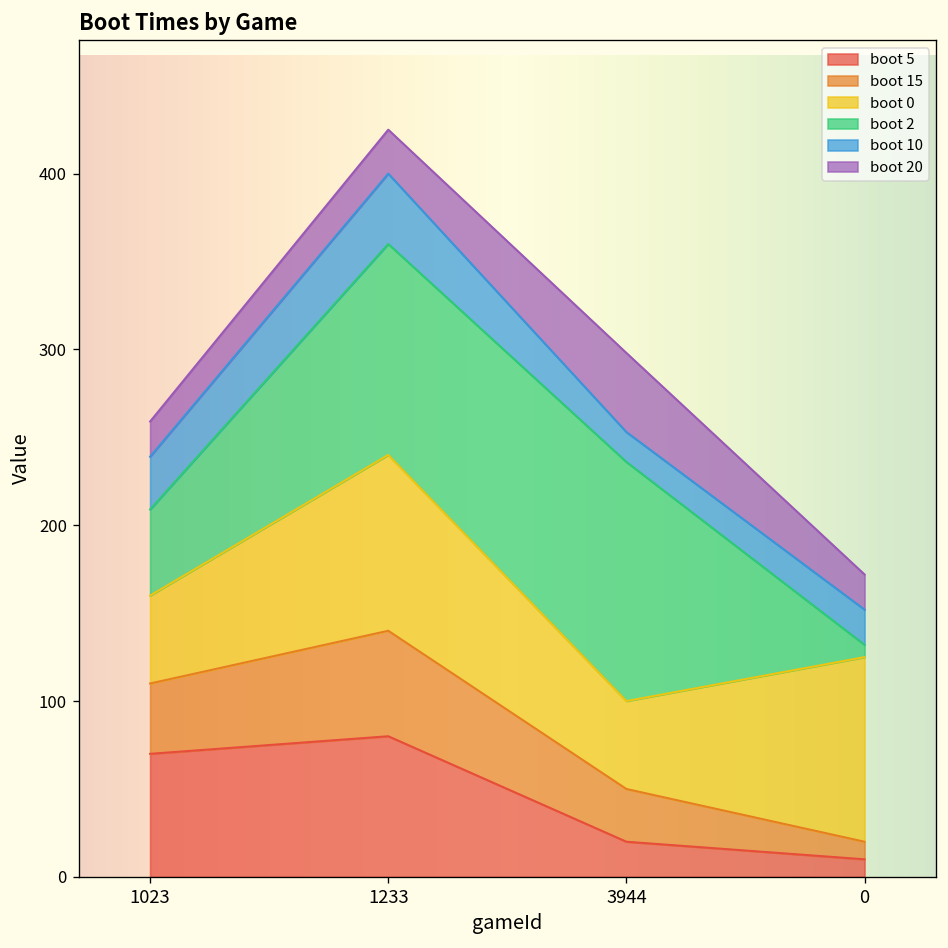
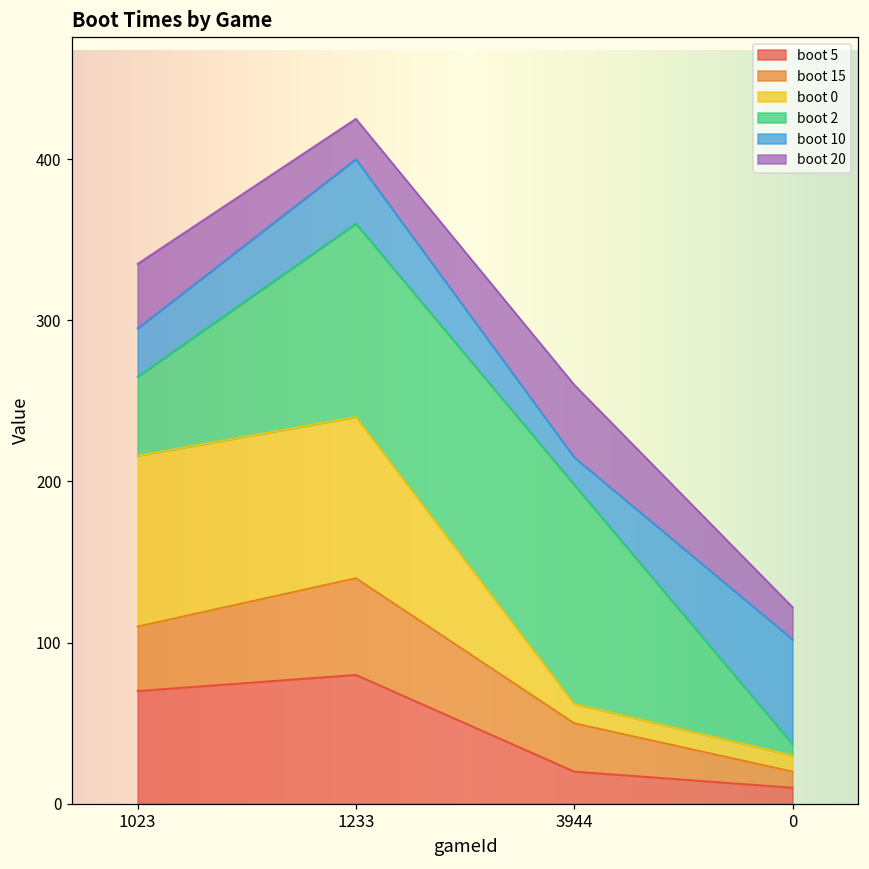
boot 0, 1023: 50 -> 106
boot 20, 1023: 20 -> 40
boot 0, 3944: 50 -> 12
boot 0, 0: 105 -> 10
boot 10, 0: 20 -> 65
